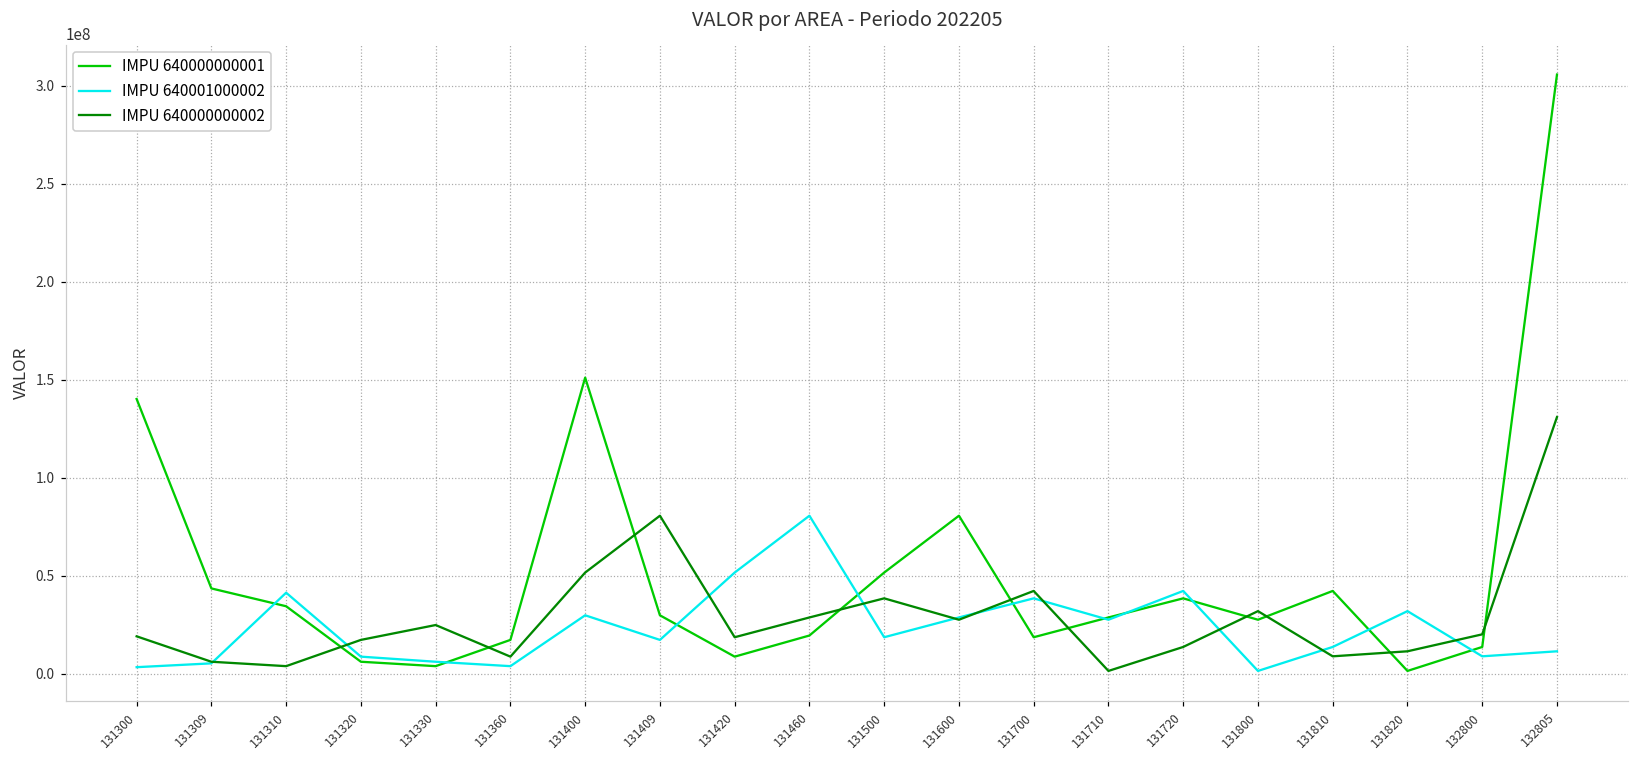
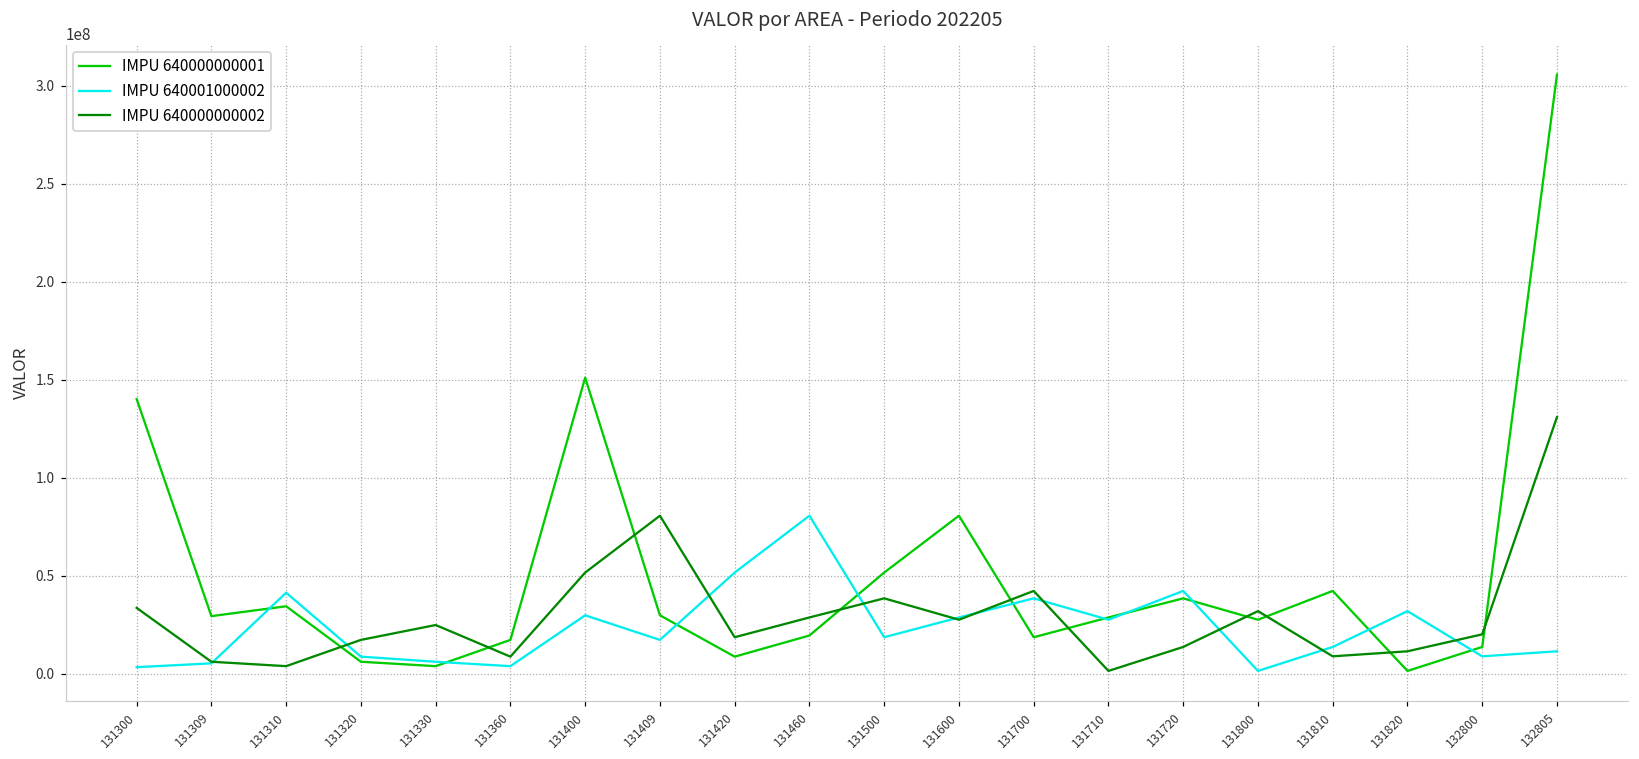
IMPU 640000000002, 131300: 19000000 -> 34000000
IMPU 640000000001, 131309: 44000000 -> 29000000
